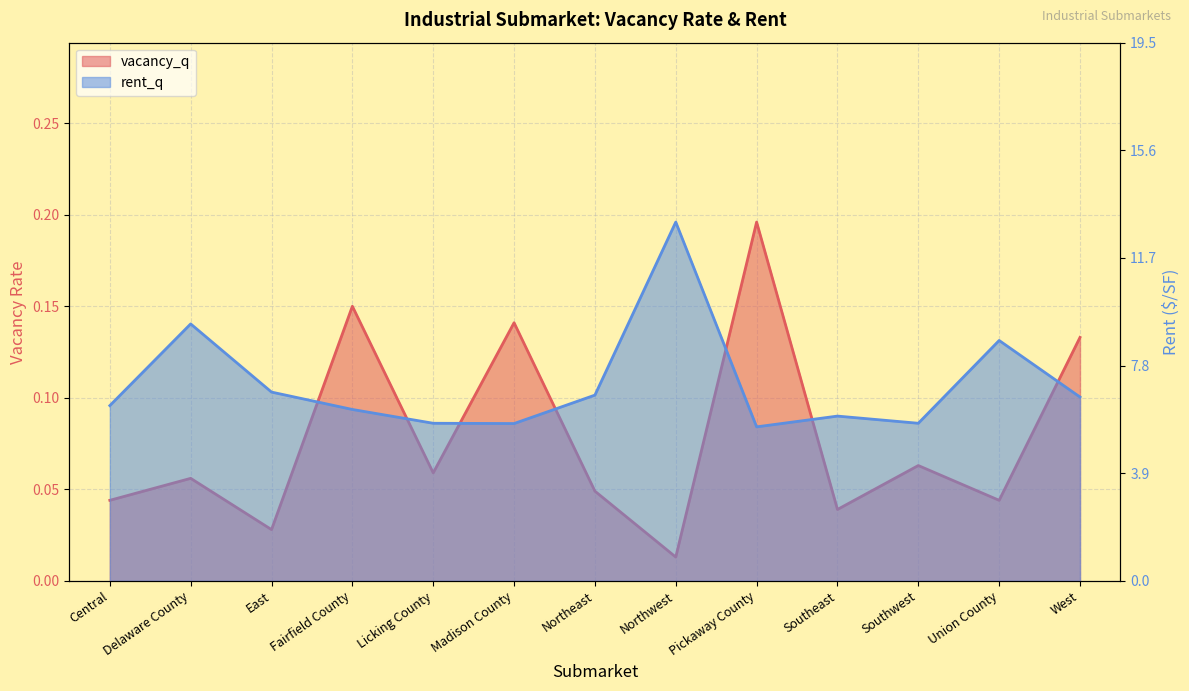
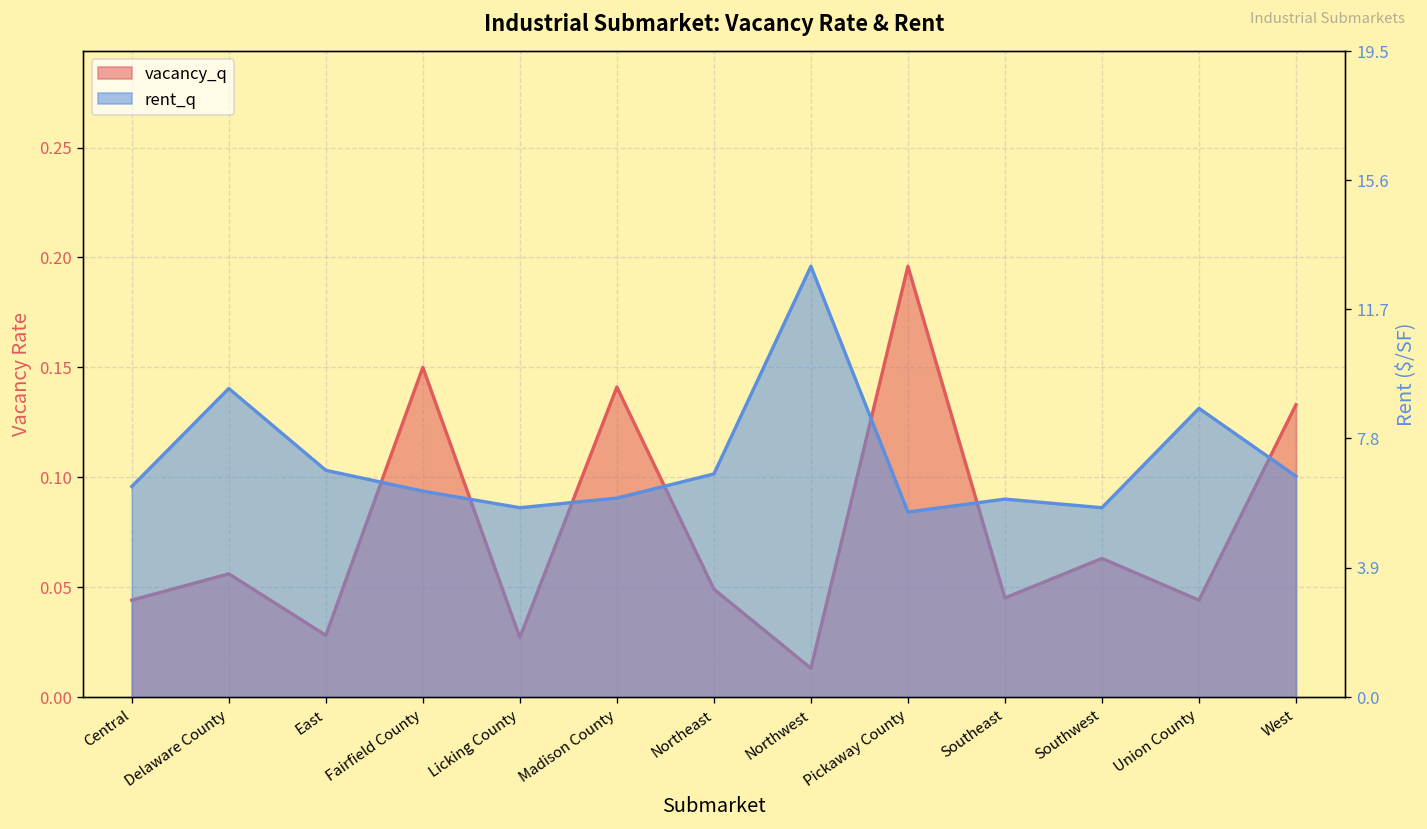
vacancy_q, Licking County: 0.059 -> 0.027
vacancy_q, Southeast: 0.039 -> 0.045
rent_q, Madison County: 5.7 -> 6.0
